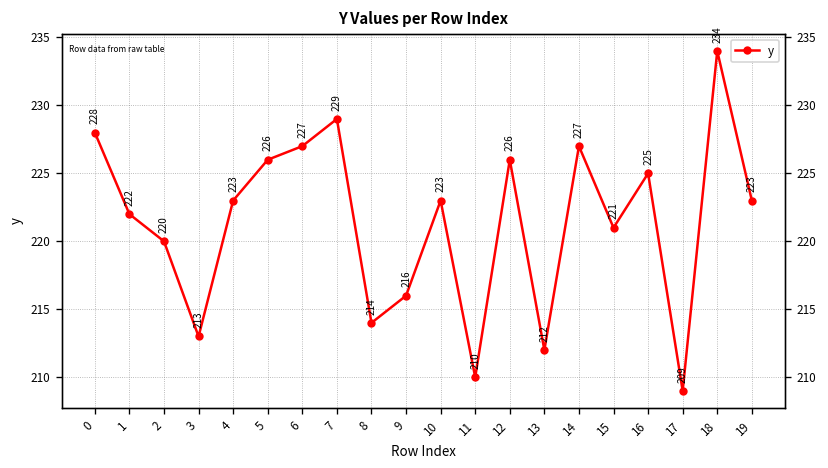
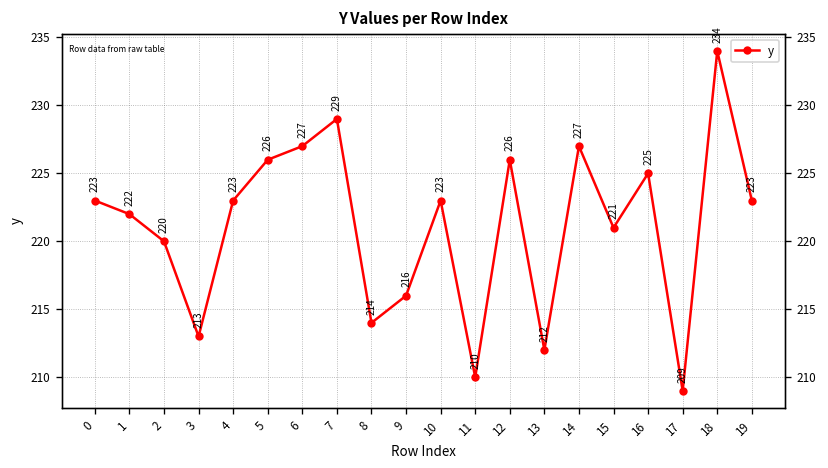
0: 228 -> 223
